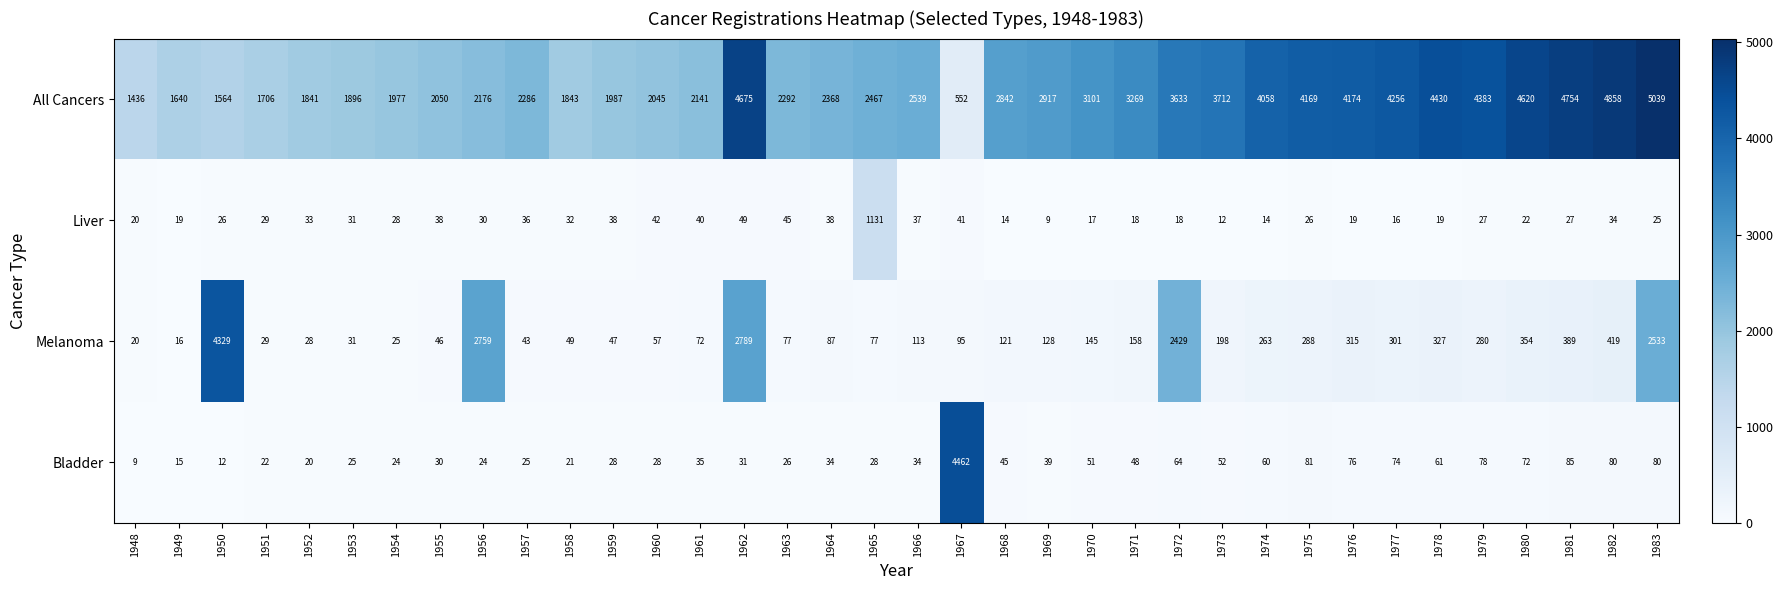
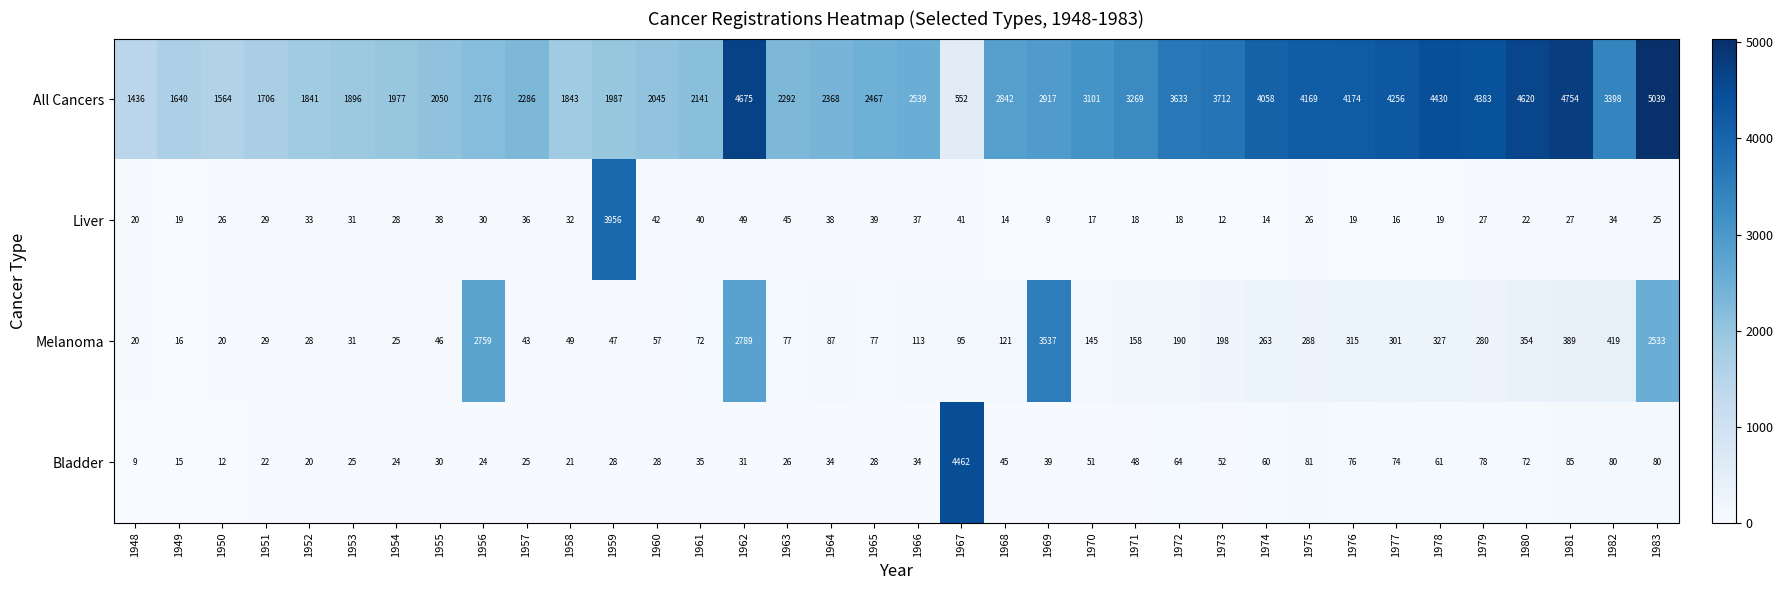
All Cancers, 1982: 4858 -> 3398
Liver, 1959: 38 -> 3956
Liver, 1965: 1131 -> 39
Melanoma, 1950: 4329 -> 20
Melanoma, 1969: 128 -> 3537
Melanoma, 1972: 2429 -> 190
